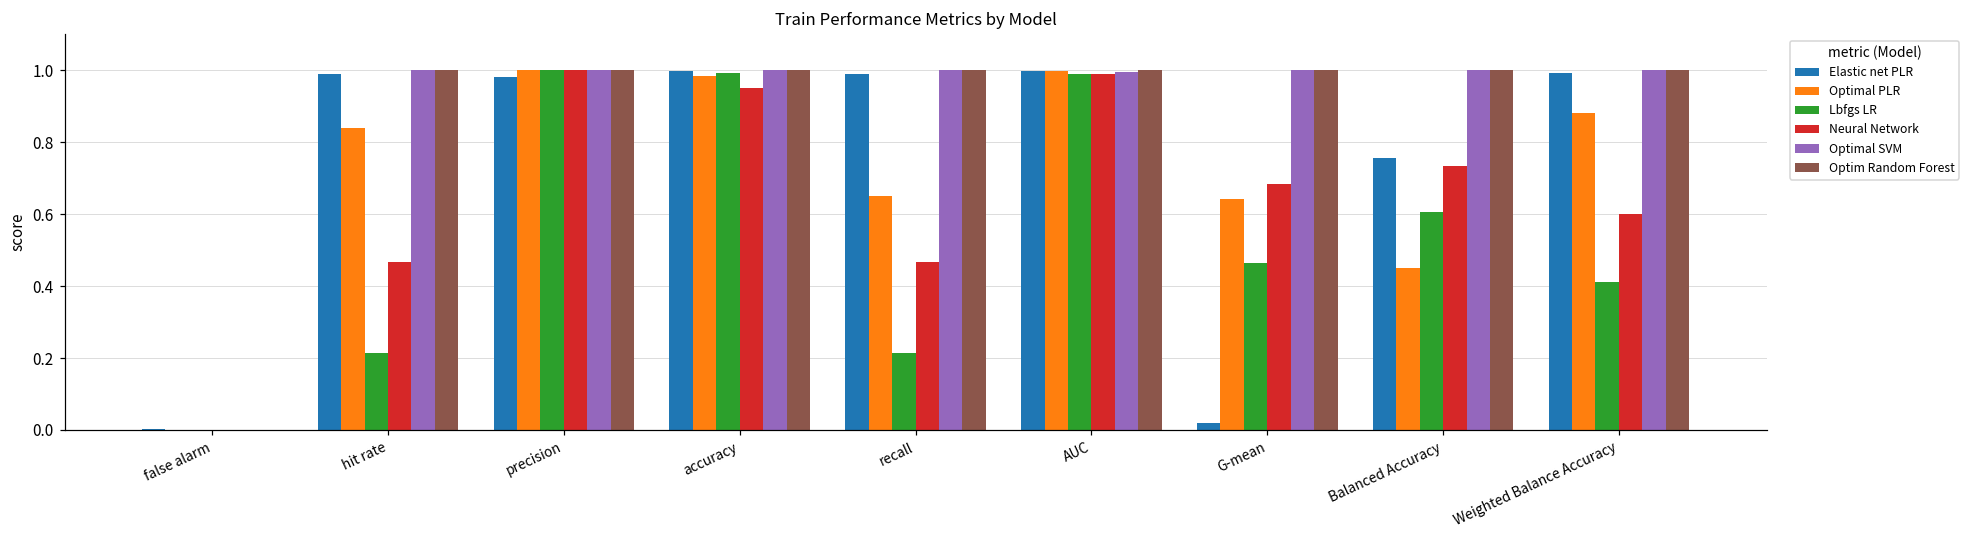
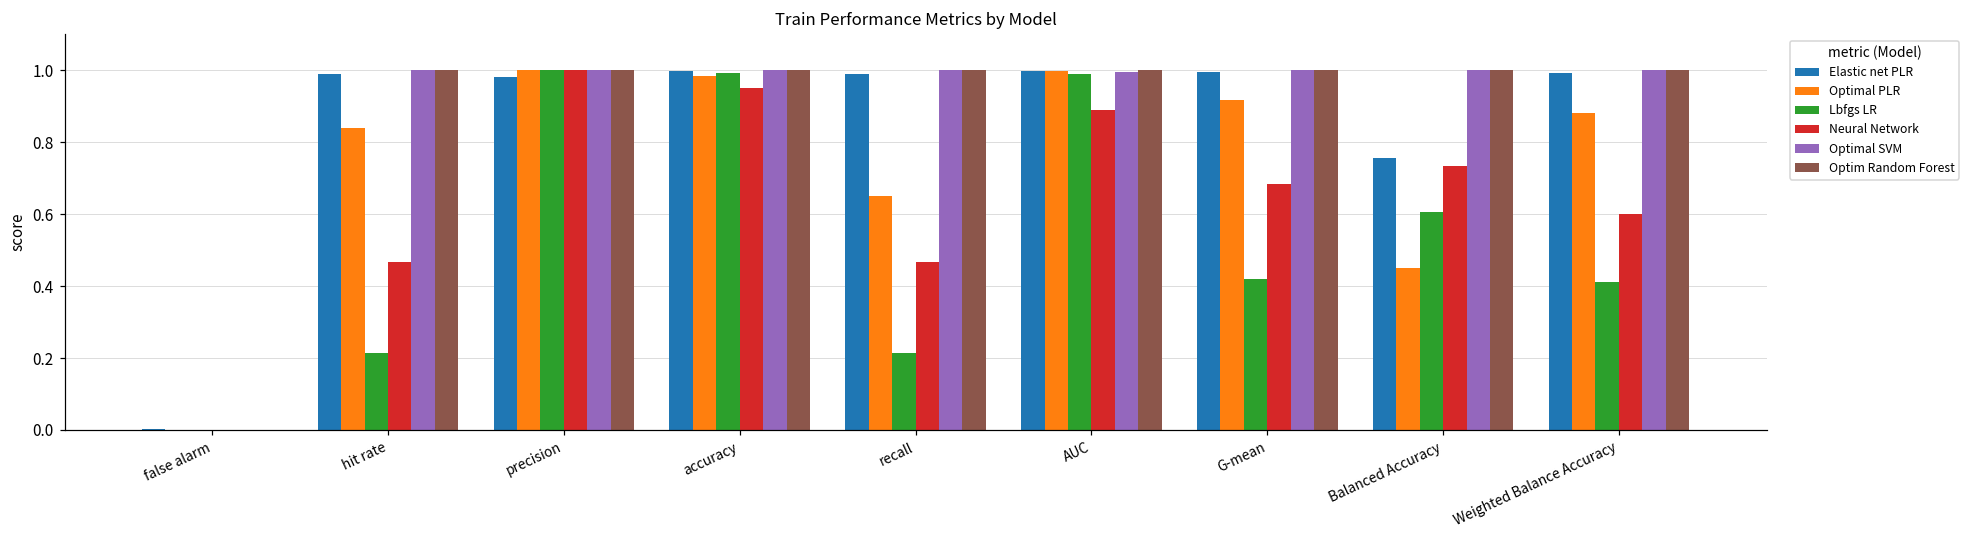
Neural Network, AUC: 0.99 -> 0.89
Elastic net PLR, G-mean: 0.02 -> 0.99
Optimal PLR, G-mean: 0.64 -> 0.92
Lbfgs LR, G-mean: 0.46 -> 0.42
